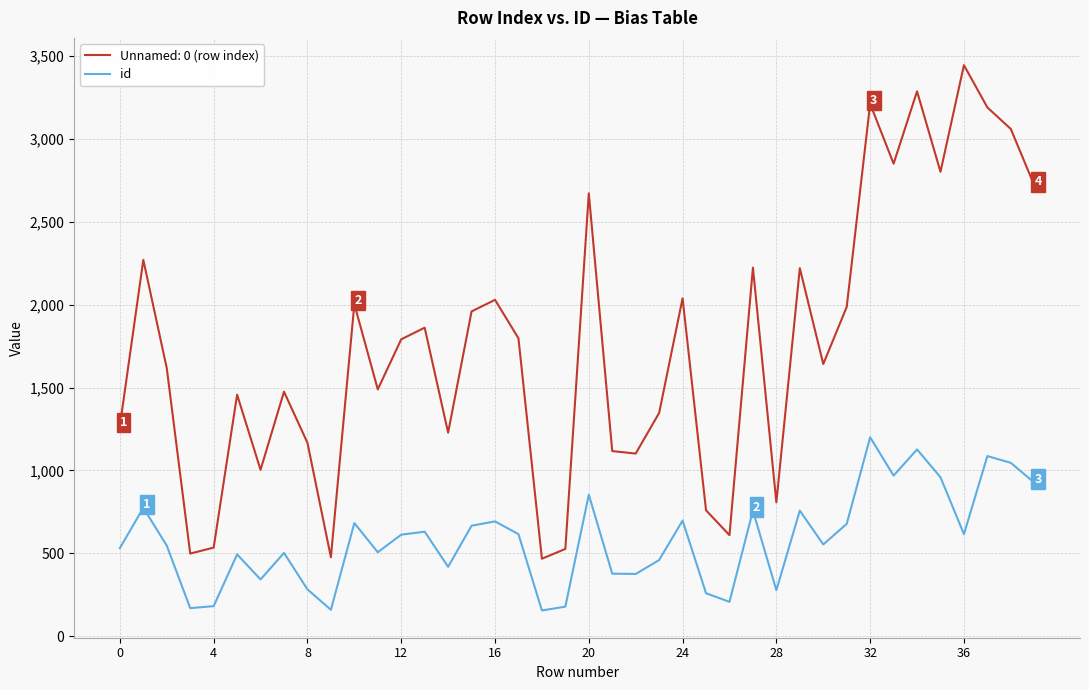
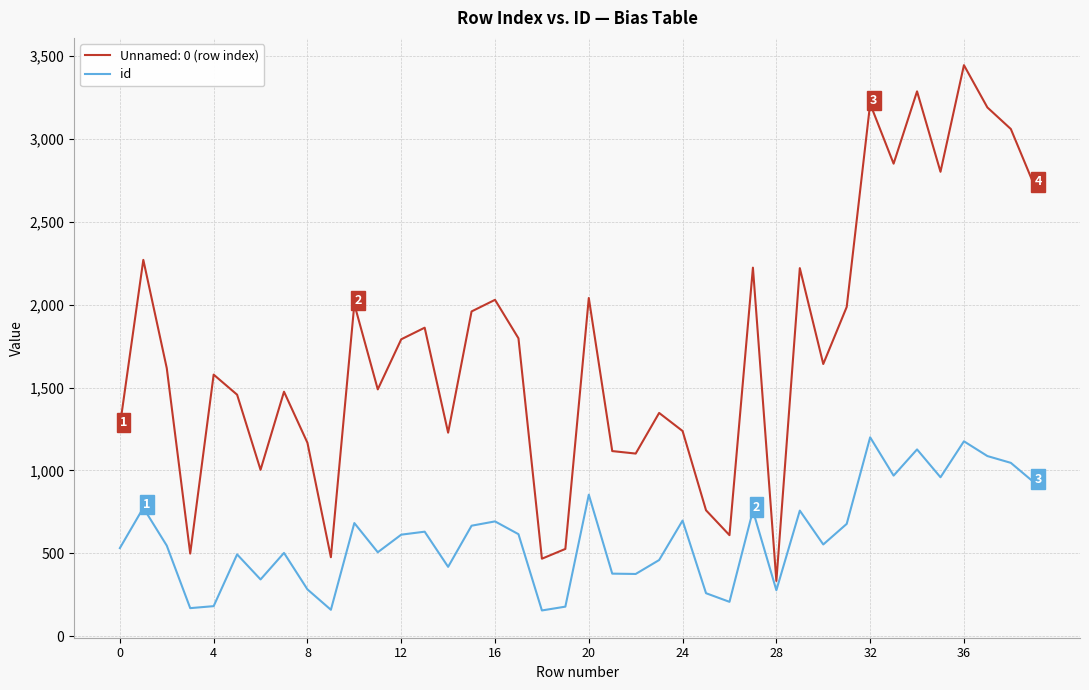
Unnamed: 0 (row index), 4: 540 -> 1,580
Unnamed: 0 (row index), 20: 2,670 -> 2,040
Unnamed: 0 (row index), 24: 2,040 -> 1,240
Unnamed: 0 (row index), 28: 810 -> 330
id, 36: 620 -> 1,180
